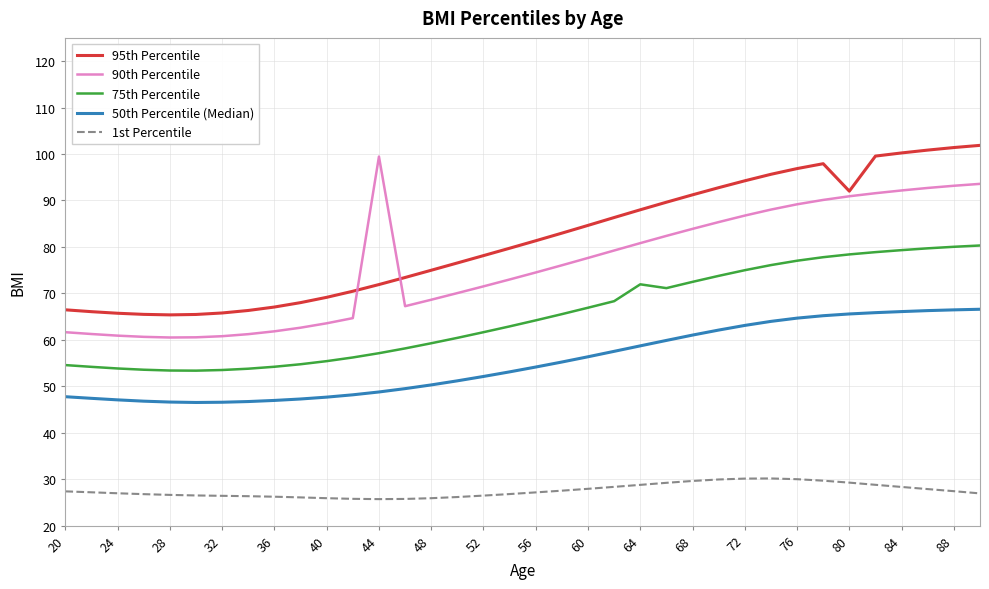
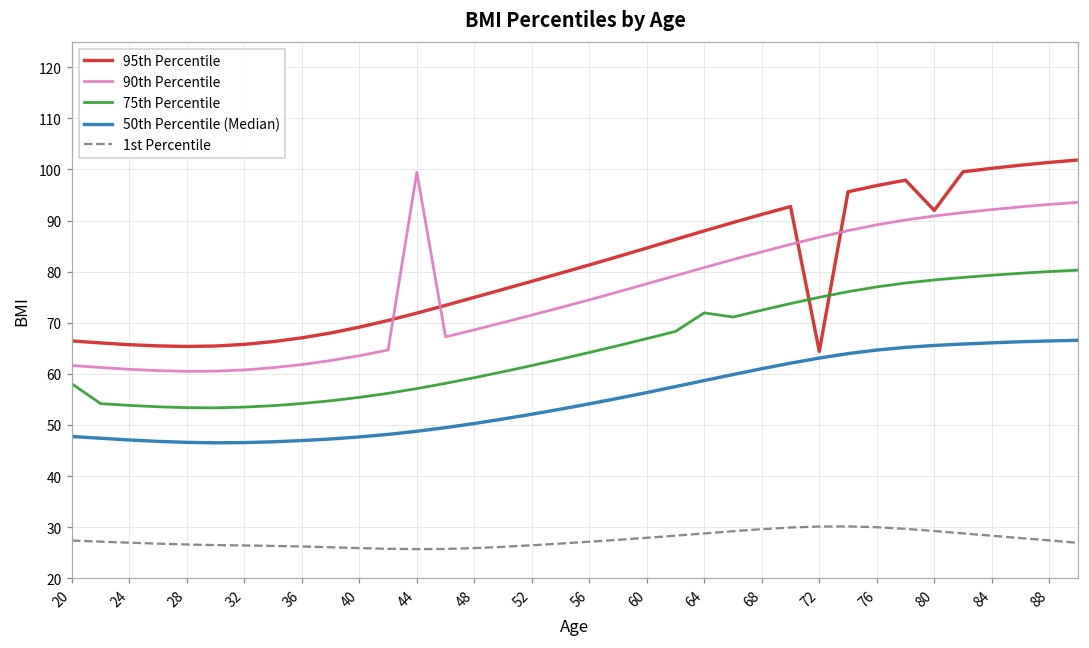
75th Percentile, 20: 55 -> 58
95th Percentile, 72: 94 -> 64
